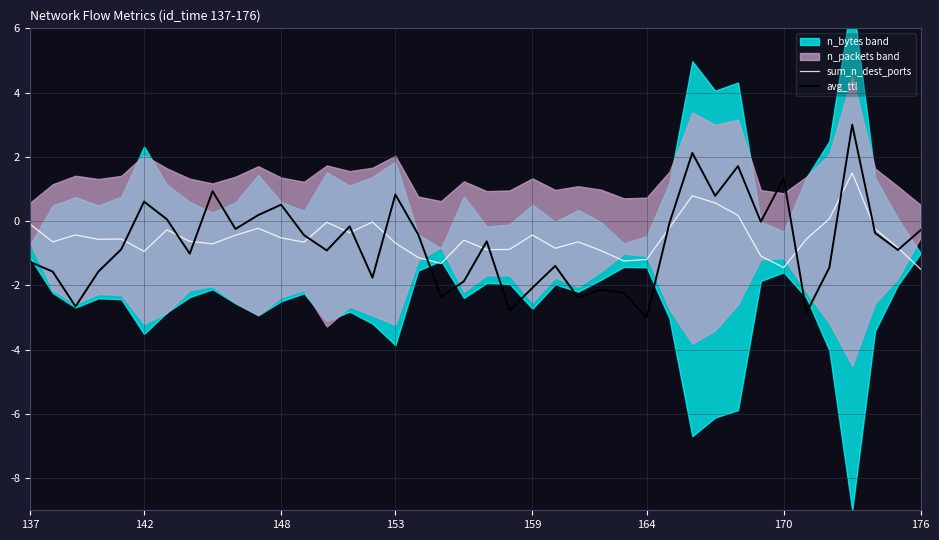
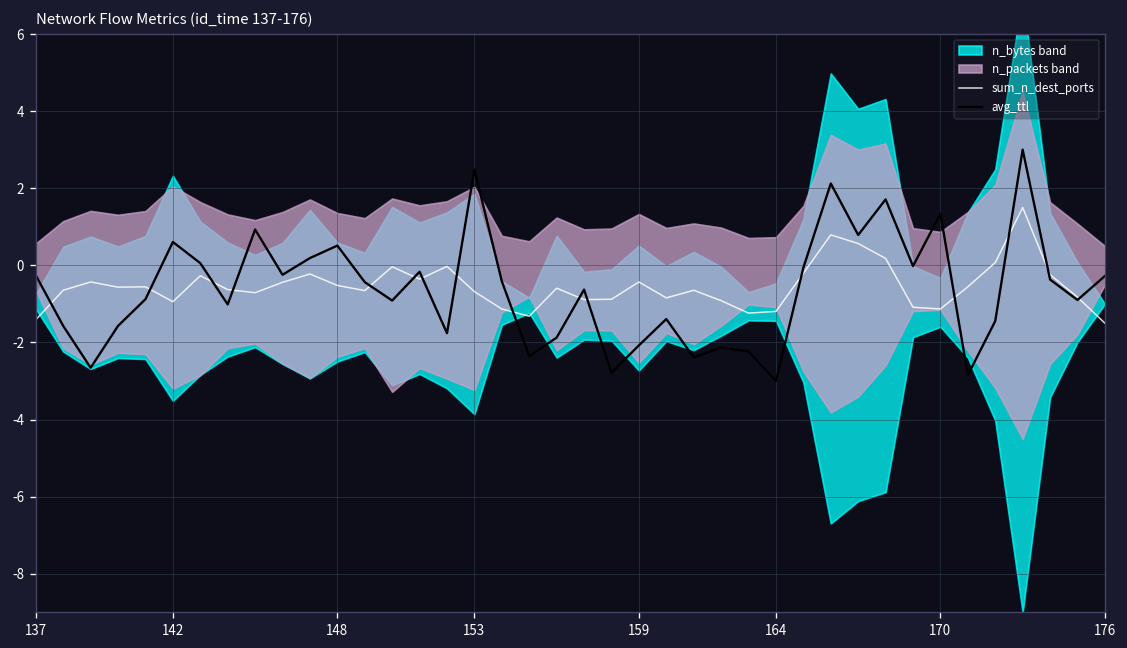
sum_n_dest_ports, 137: -0.1 -> -1.4
avg_ttl, 137: -1.3 -> -0.3
avg_ttl, 153: 0.8 -> 2.5
sum_n_dest_ports, 170: -1.4 -> -1.1
